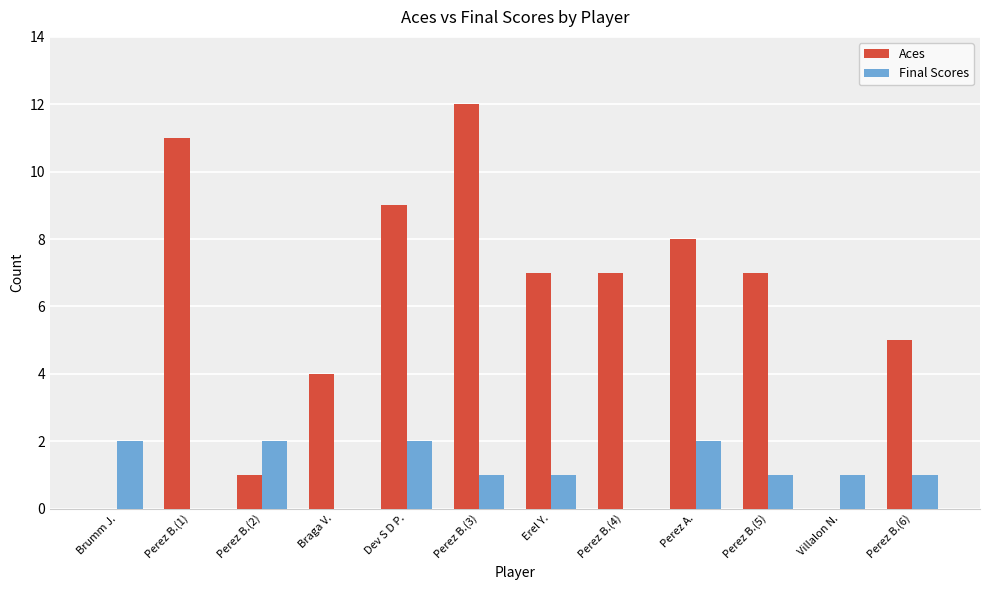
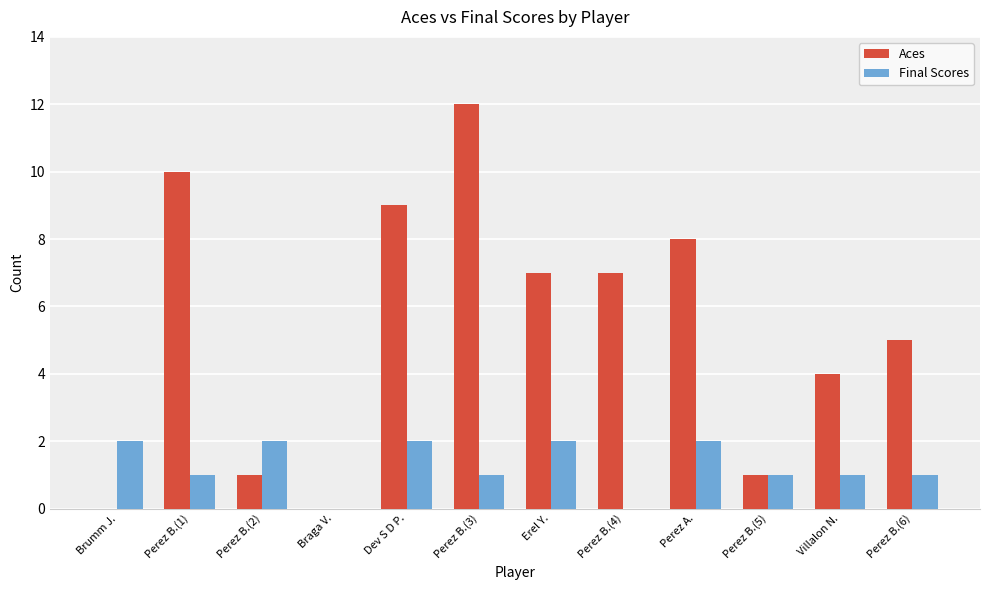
Aces, Perez B.(1): 11 -> 10
Final Scores, Perez B.(1): 0 -> 1
Aces, Braga V.: 4 -> 0
Final Scores, Erel Y.: 1 -> 2
Aces, Perez B.(5): 7 -> 1
Aces, Villalon N.: 0 -> 4
